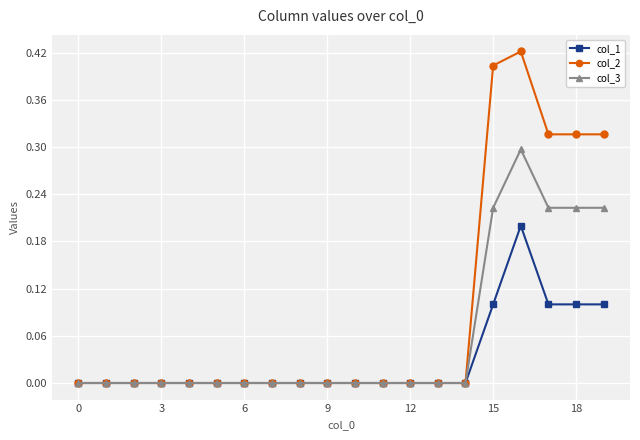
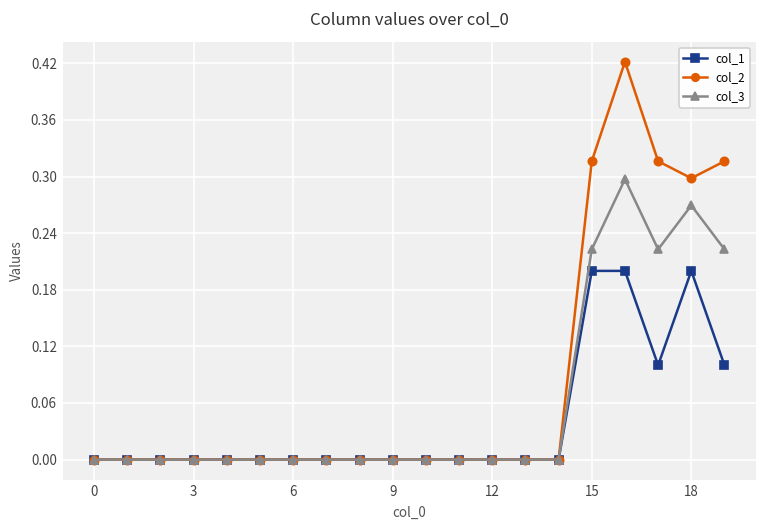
col_1, 15: 0.1 -> 0.2
col_2, 15: 0.40 -> 0.32
col_1, 18: 0.1 -> 0.2
col_2, 18: 0.32 -> 0.30
col_3, 18: 0.22 -> 0.27
